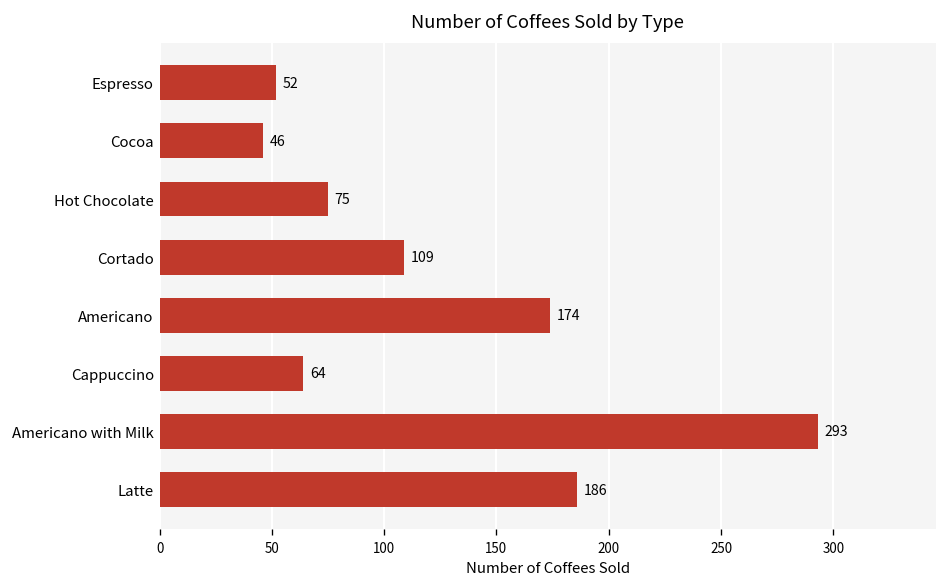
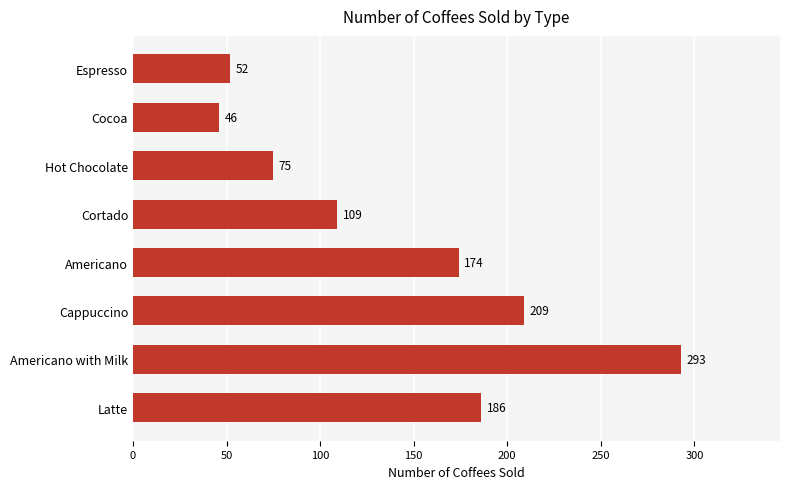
Cappuccino: 64 -> 209
